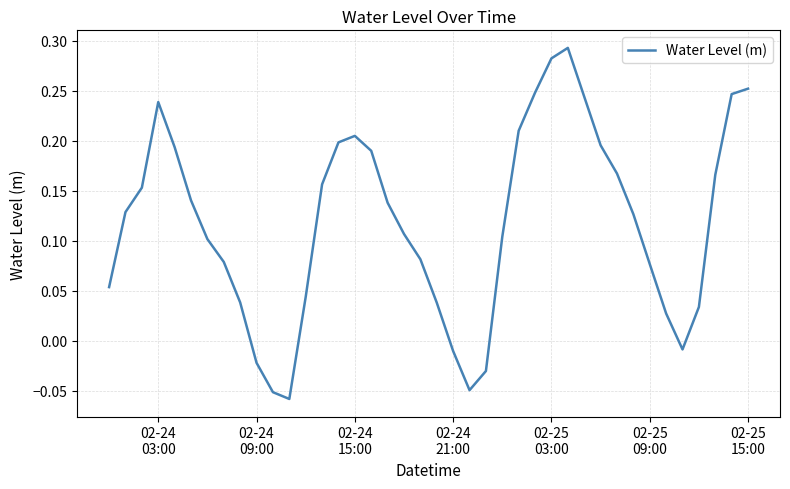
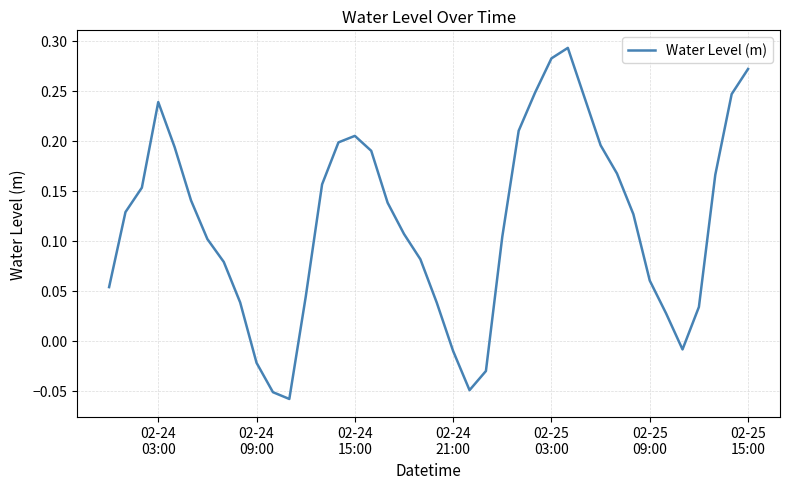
02-25 09:00: 0.077 -> 0.060
02-25 15:00: 0.252 -> 0.272
